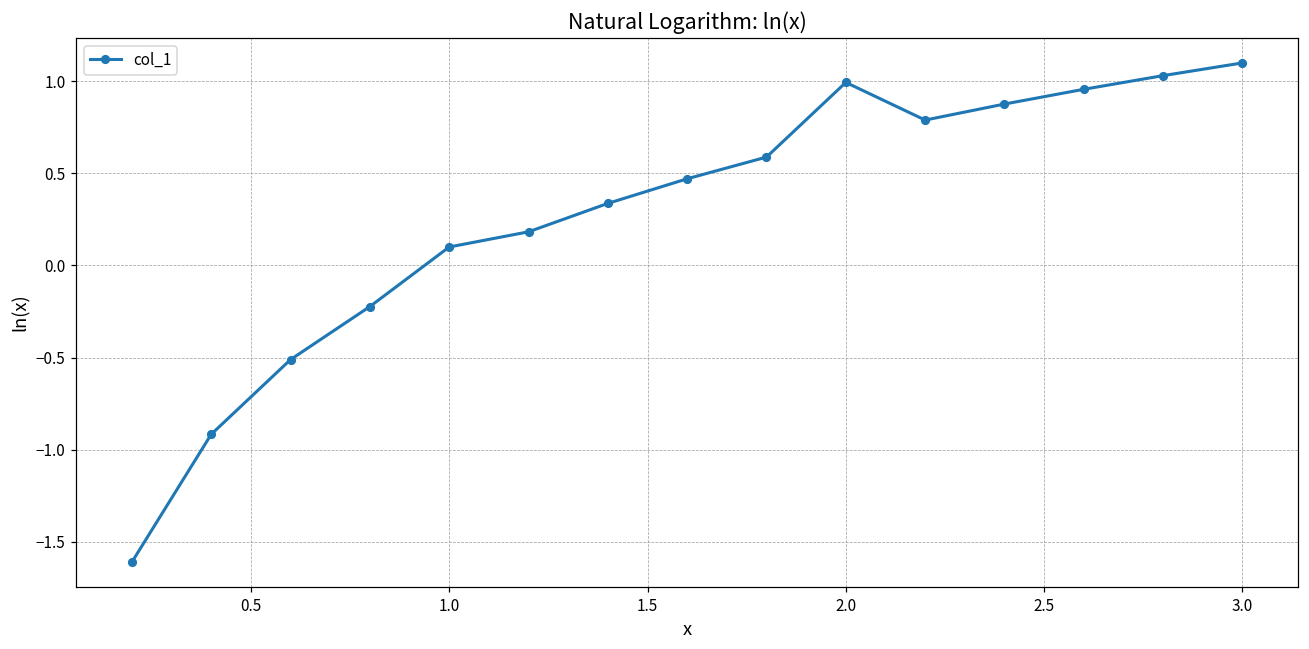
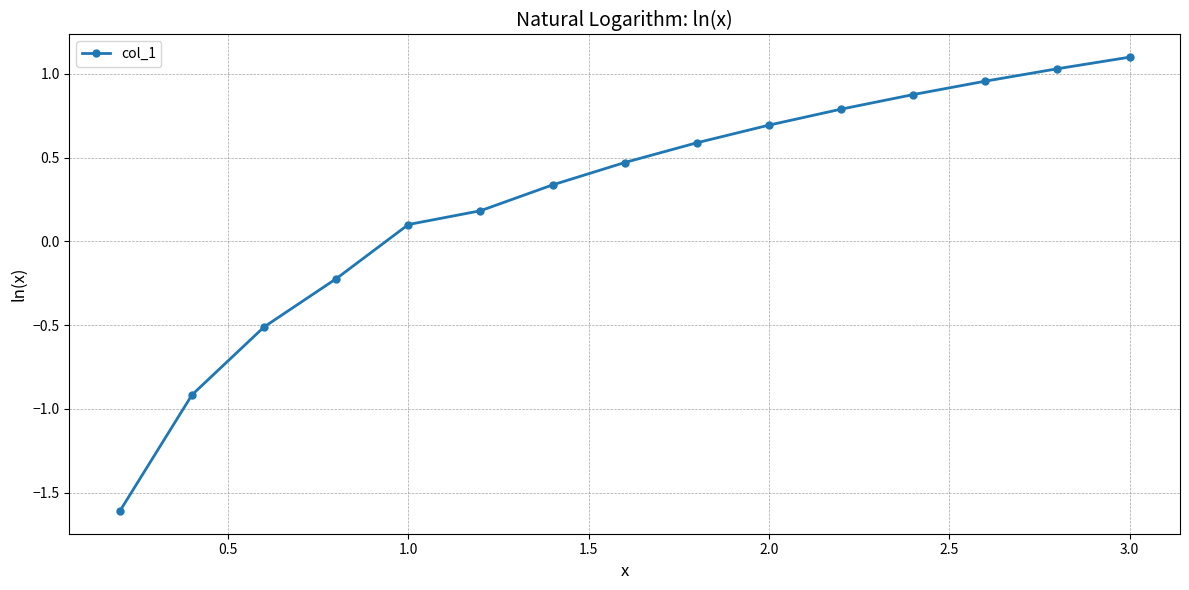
2.0: 0.99 -> 0.69
